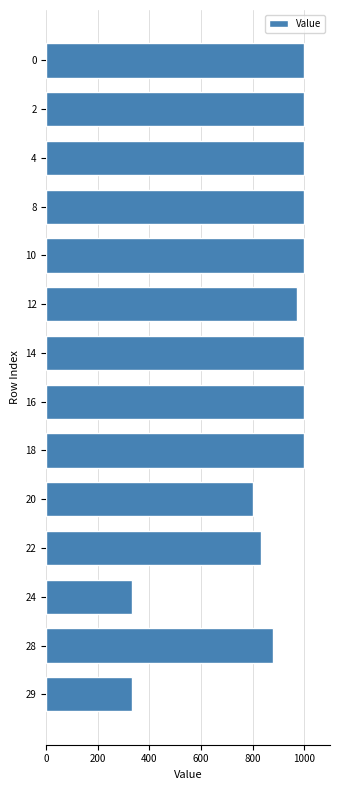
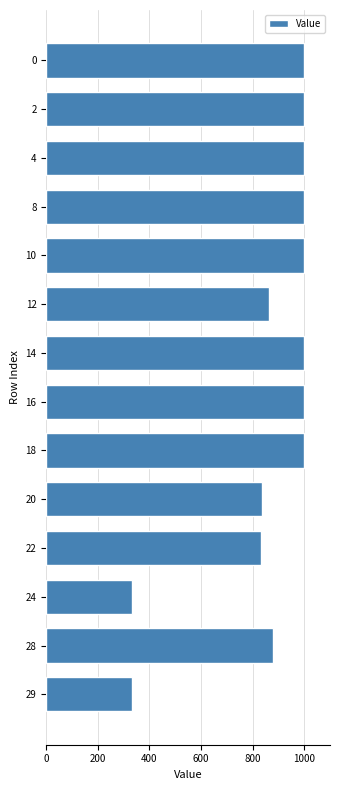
12: 970 -> 860
20: 800 -> 840
